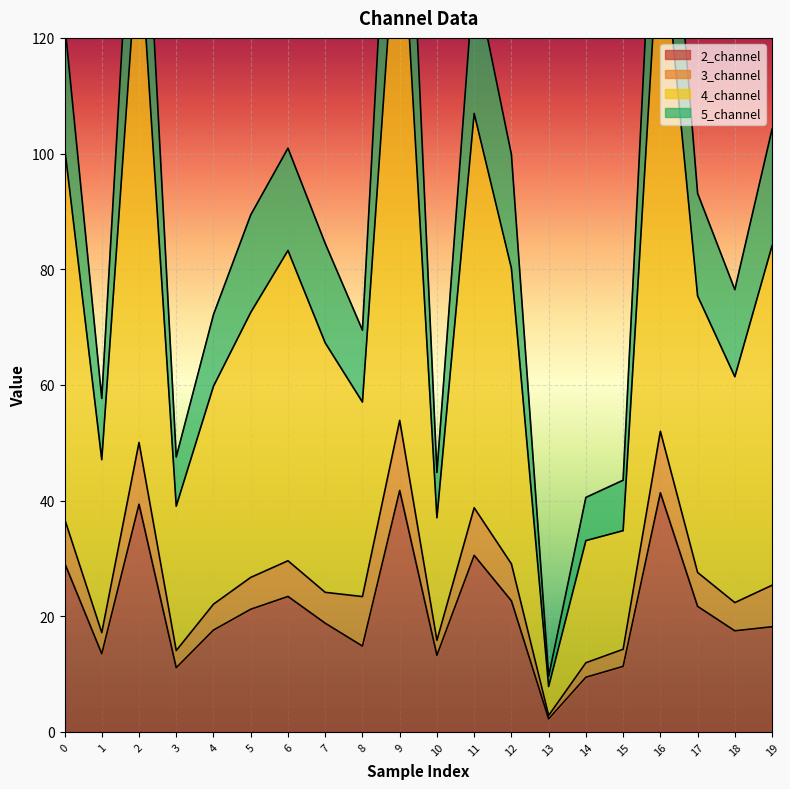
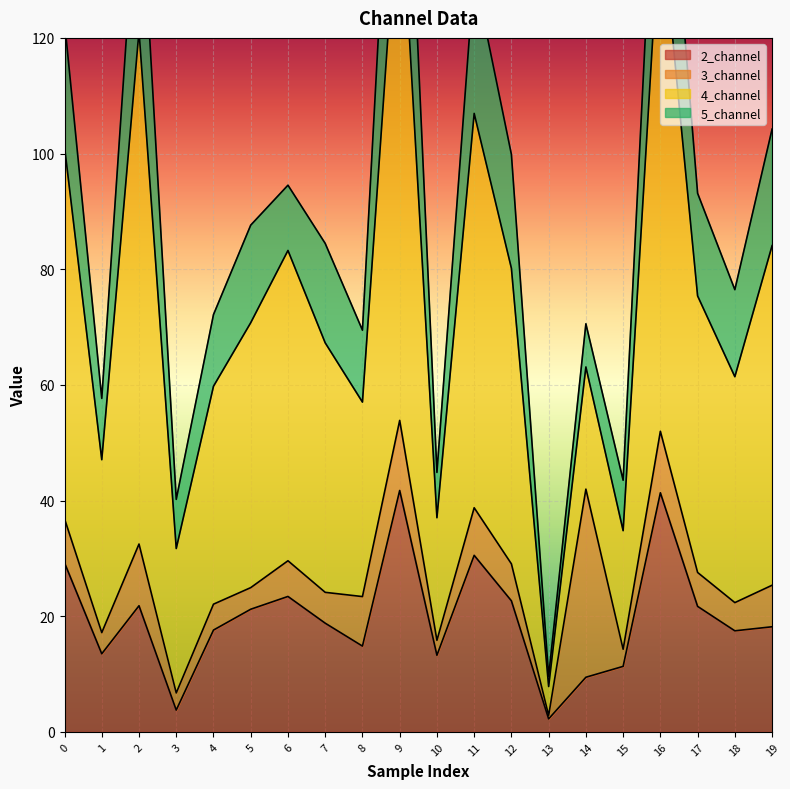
2_channel, 2: 39 -> 22
2_channel, 3: 11 -> 4
3_channel, 5: 6 -> 4
5_channel, 6: 18 -> 11
3_channel, 14: 3 -> 33
